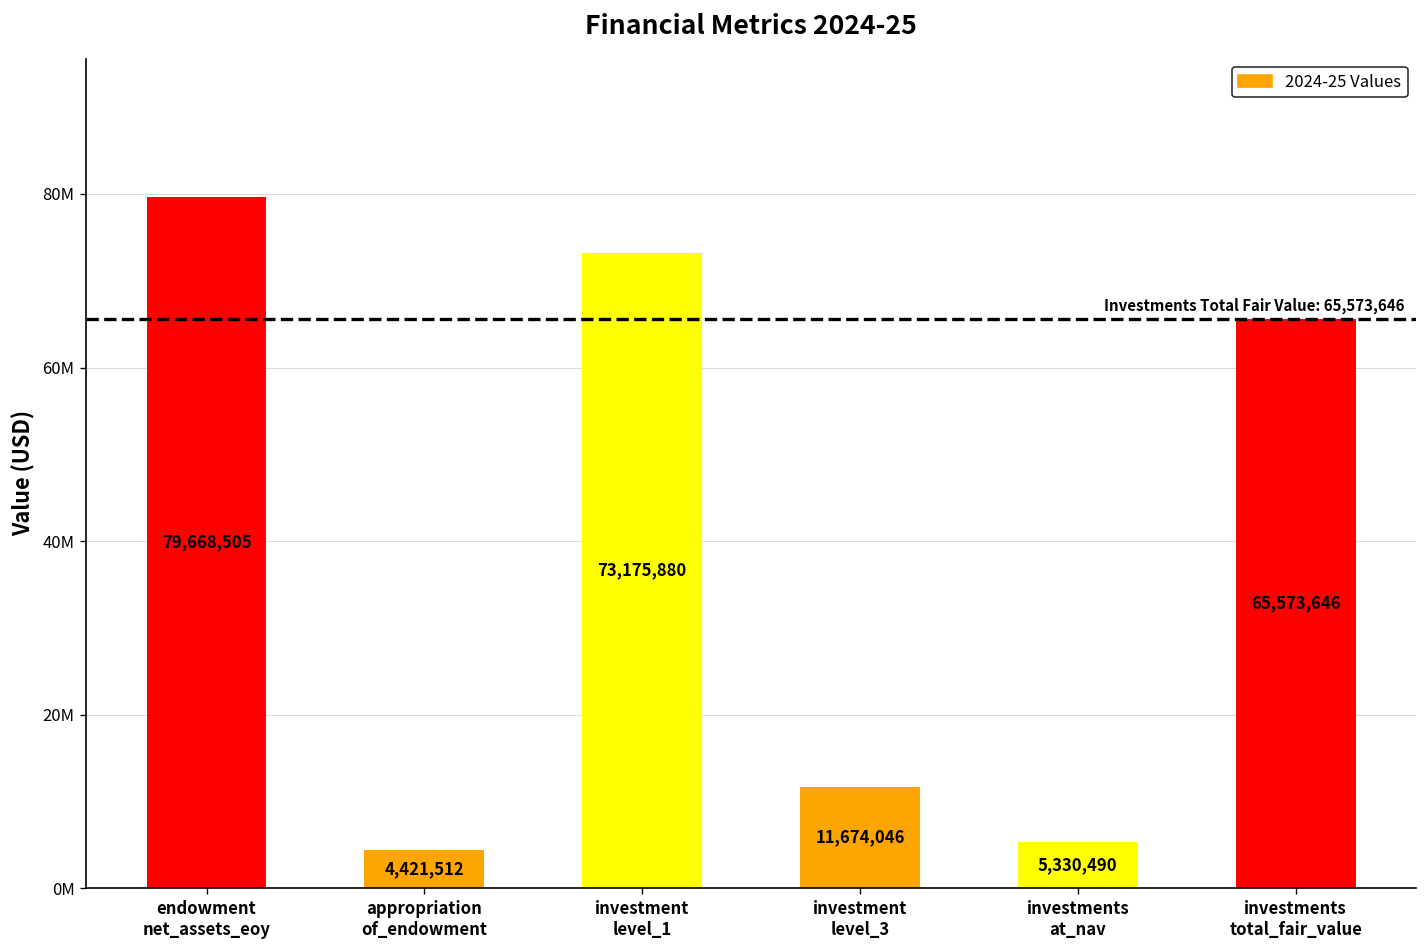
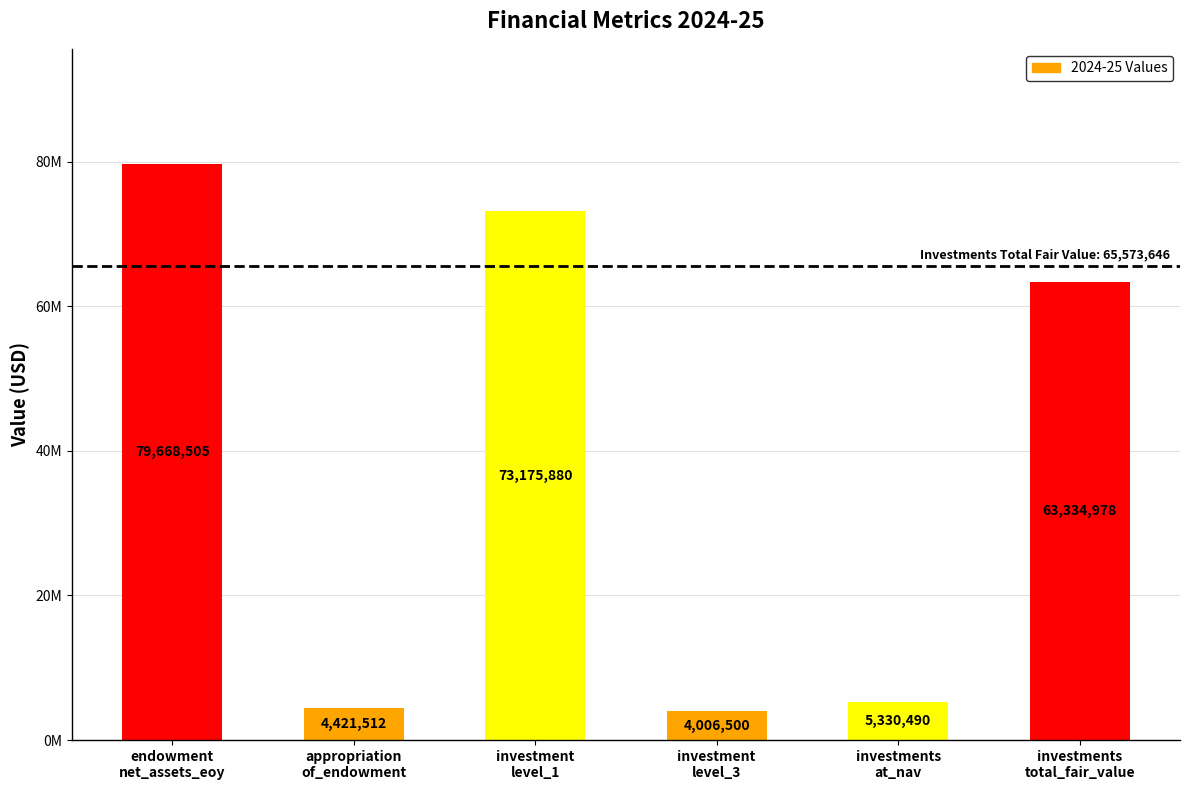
investment level_3: 11,674,046 -> 4,006,500
investments total_fair_value: 65,573,646 -> 63,334,978
